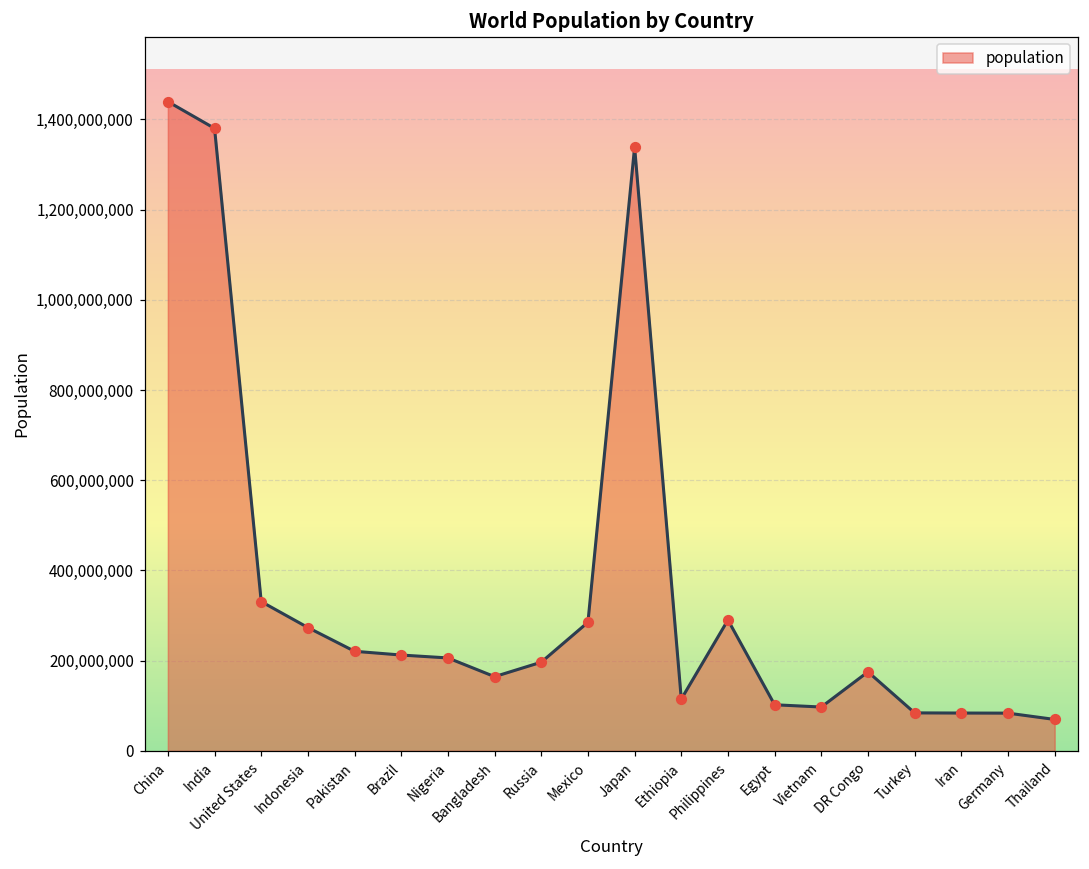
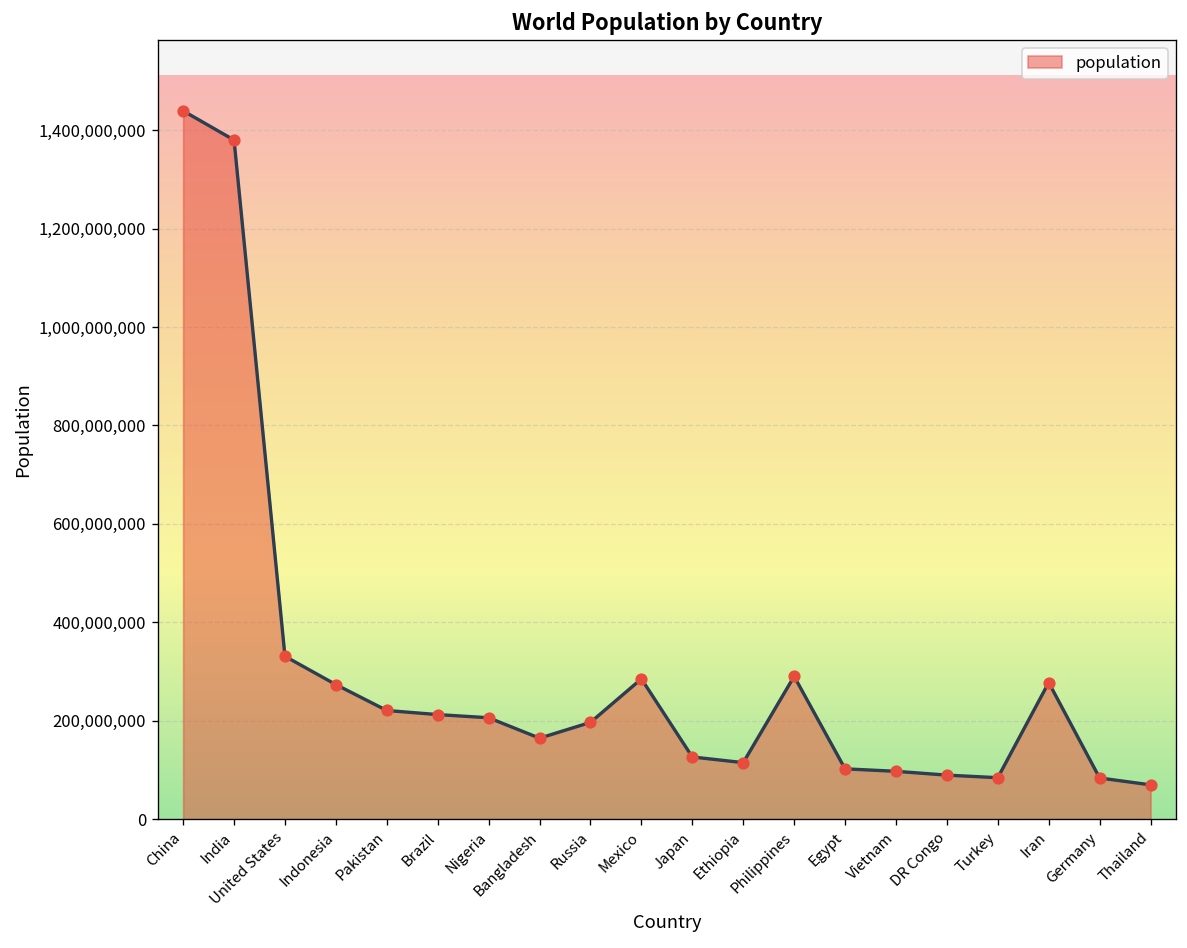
Japan: 1,340,000,000 -> 130,000,000
DR Congo: 180,000,000 -> 90,000,000
Iran: 80,000,000 -> 280,000,000
